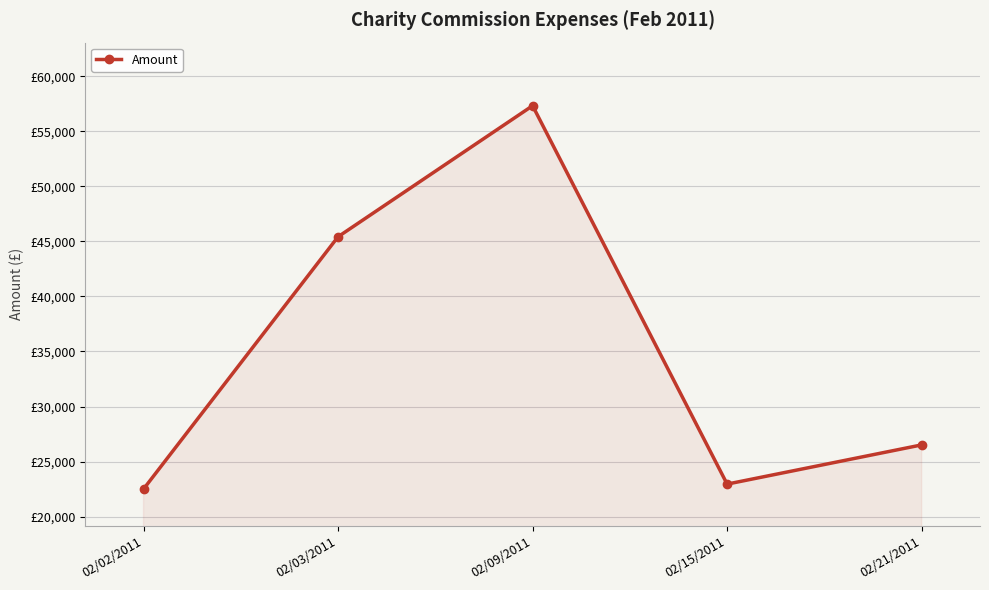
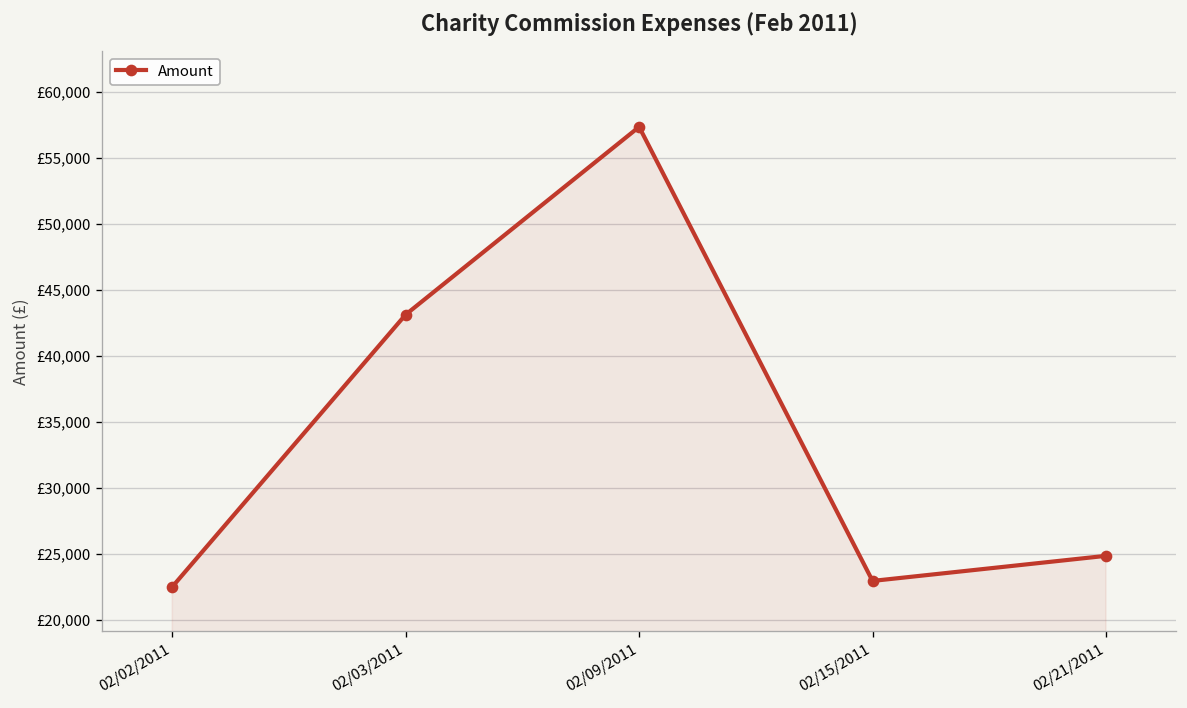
02/03/2011: £45,400 -> £43,100
02/21/2011: £26,500 -> £24,900
